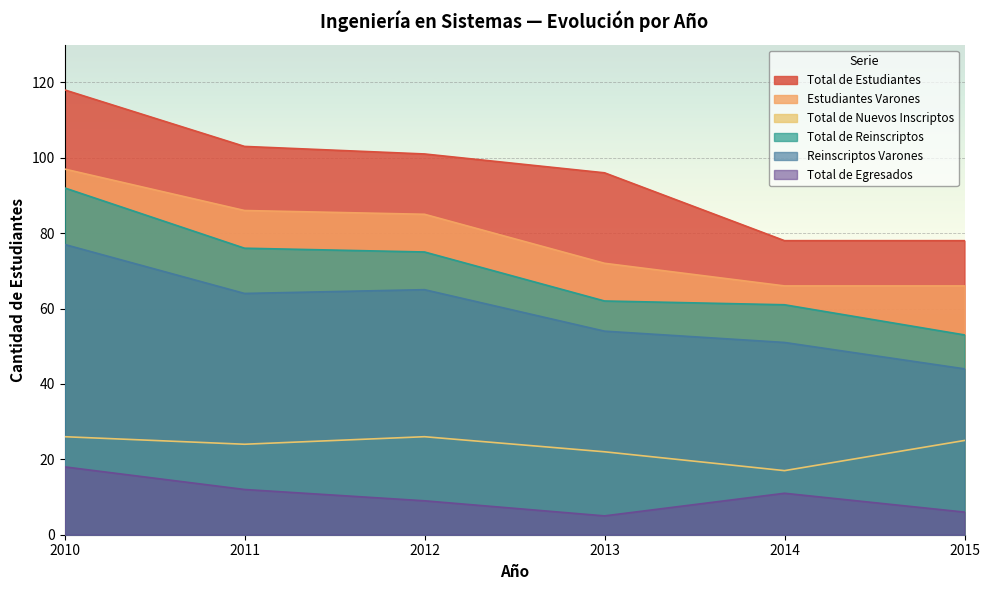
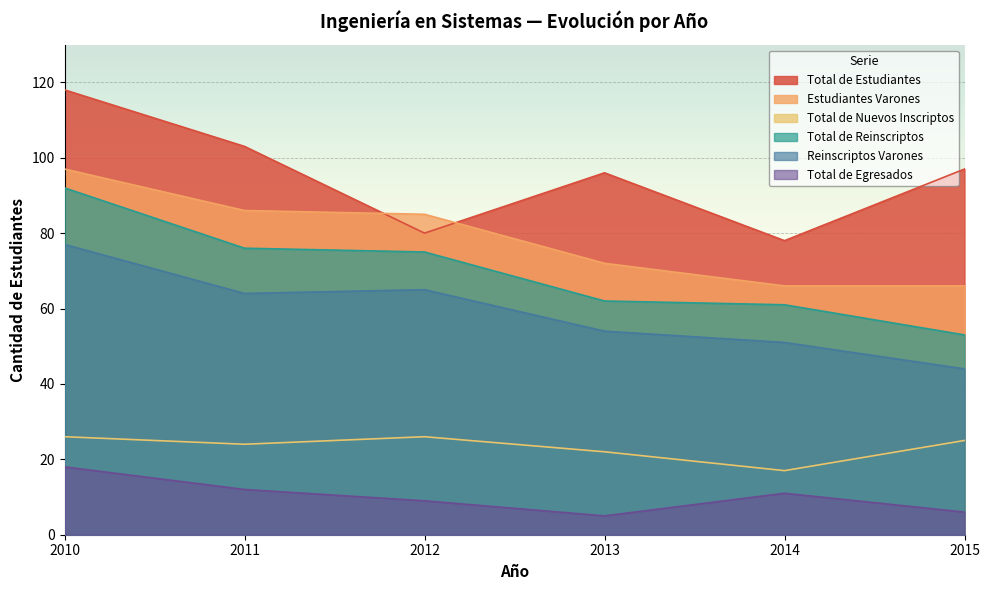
Total de Estudiantes, 2012: 101 -> 80
Total de Estudiantes, 2015: 78 -> 97
